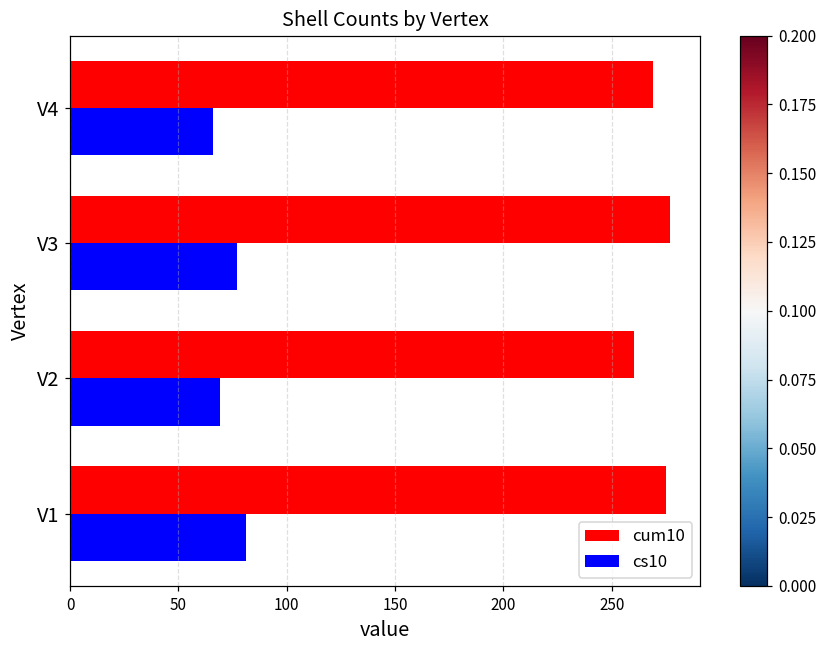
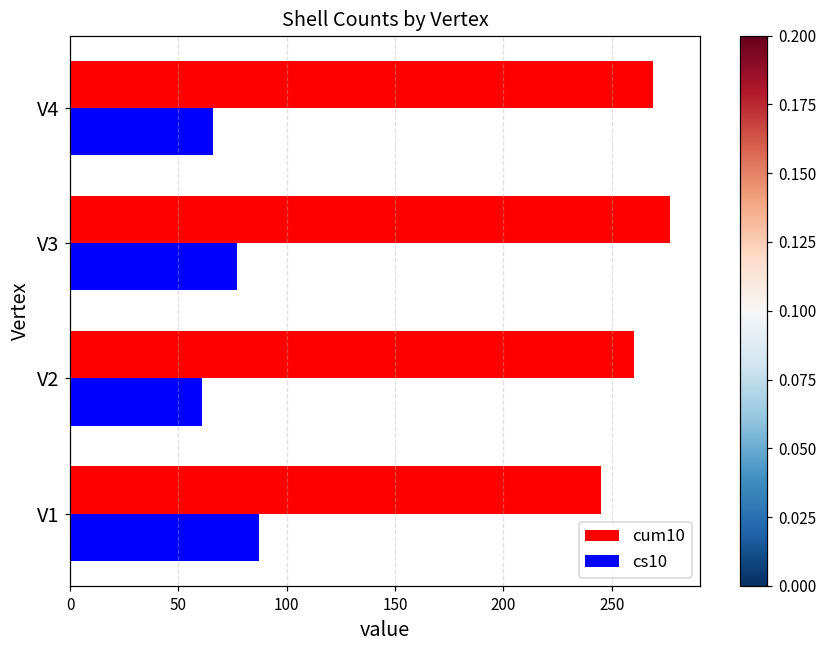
cs10, V2: 69 -> 61
cum10, V1: 275 -> 245
cs10, V1: 81 -> 87
